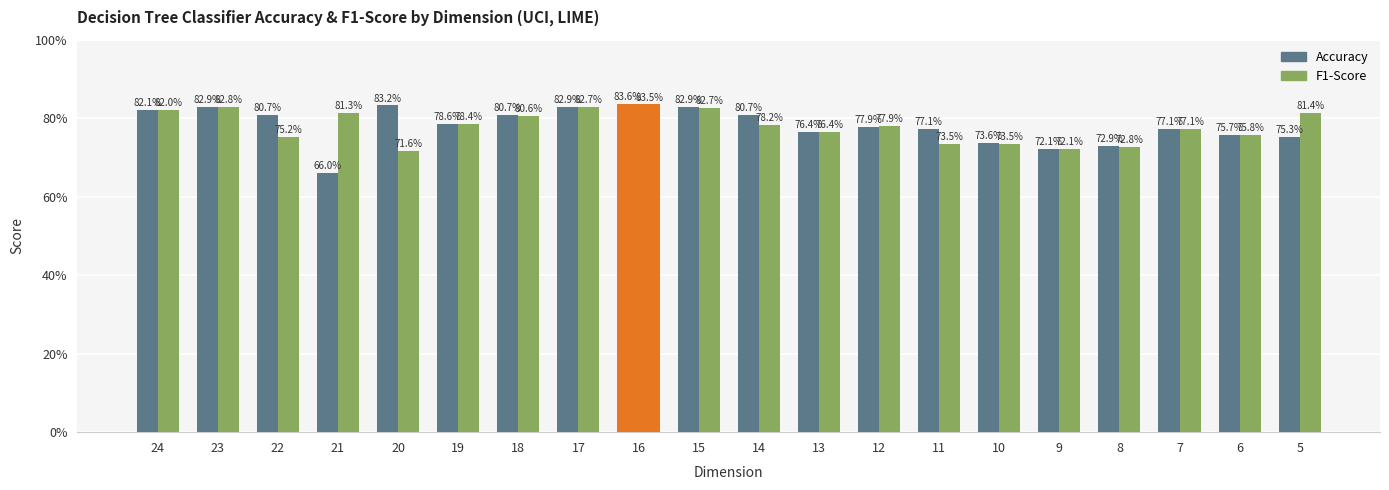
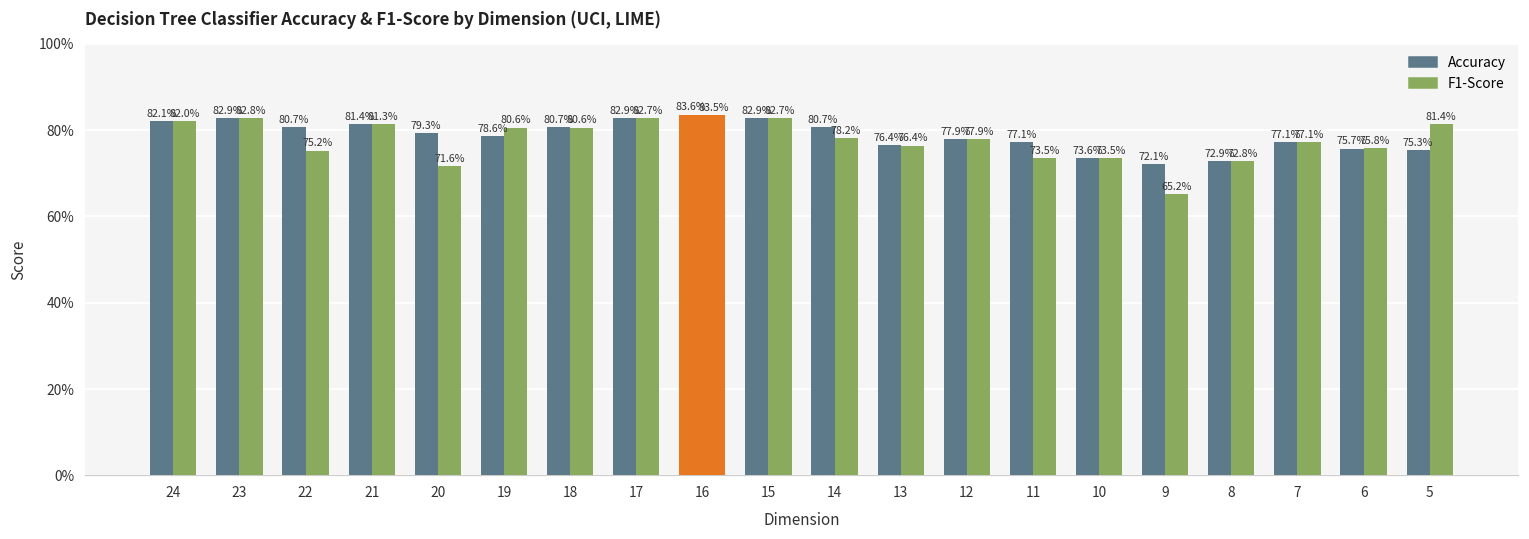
Accuracy, 21: 66.0% -> 81.4%
Accuracy, 20: 83.2% -> 79.3%
F1-Score, 19: 78.4% -> 80.6%
F1-Score, 9: 72.1% -> 65.2%
